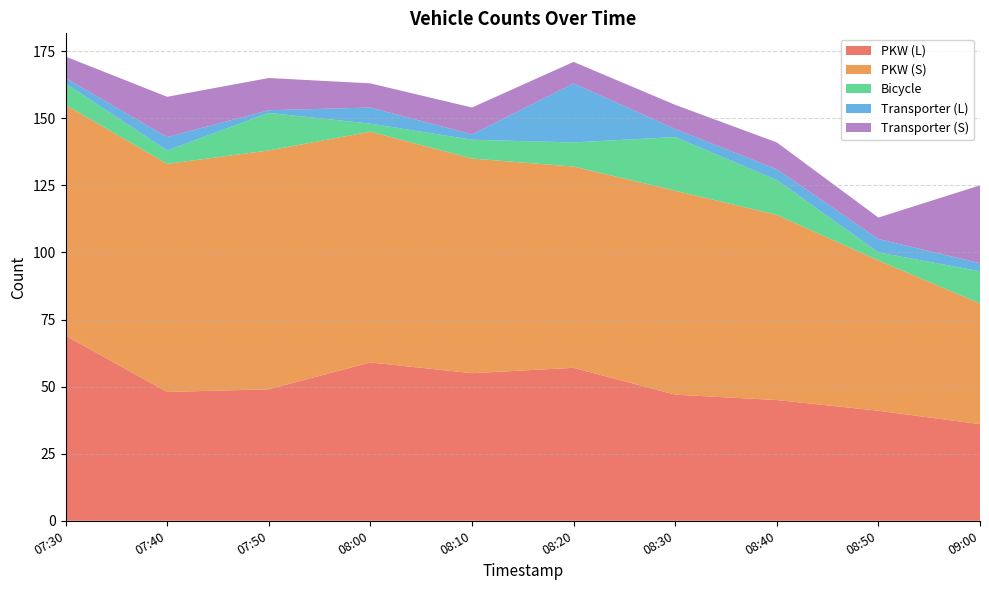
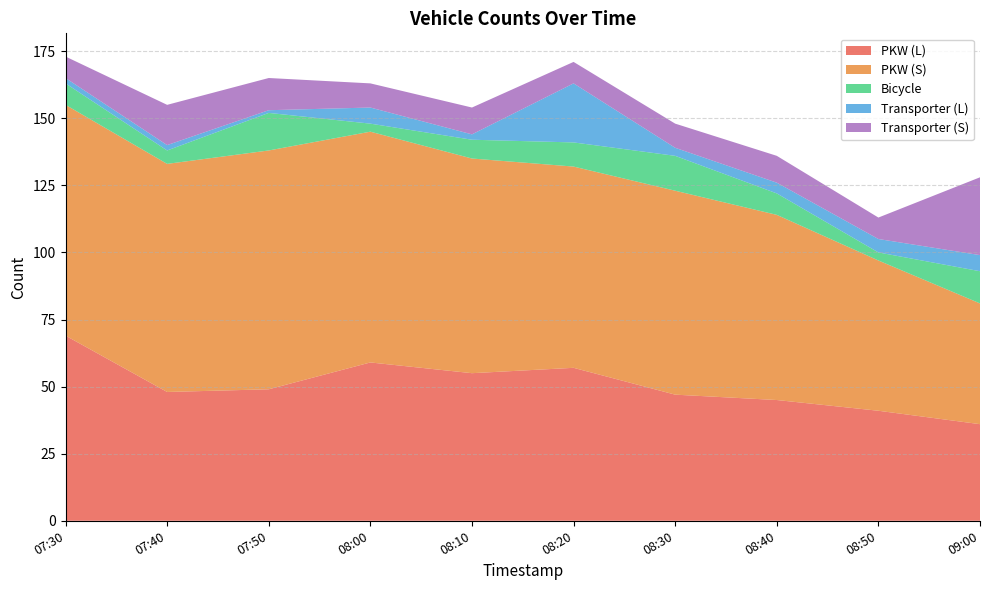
Transporter (L), 07:40: 5 -> 2
Bicycle, 08:30: 20 -> 13
Bicycle, 08:40: 13 -> 8
Transporter (L), 09:00: 3 -> 6
